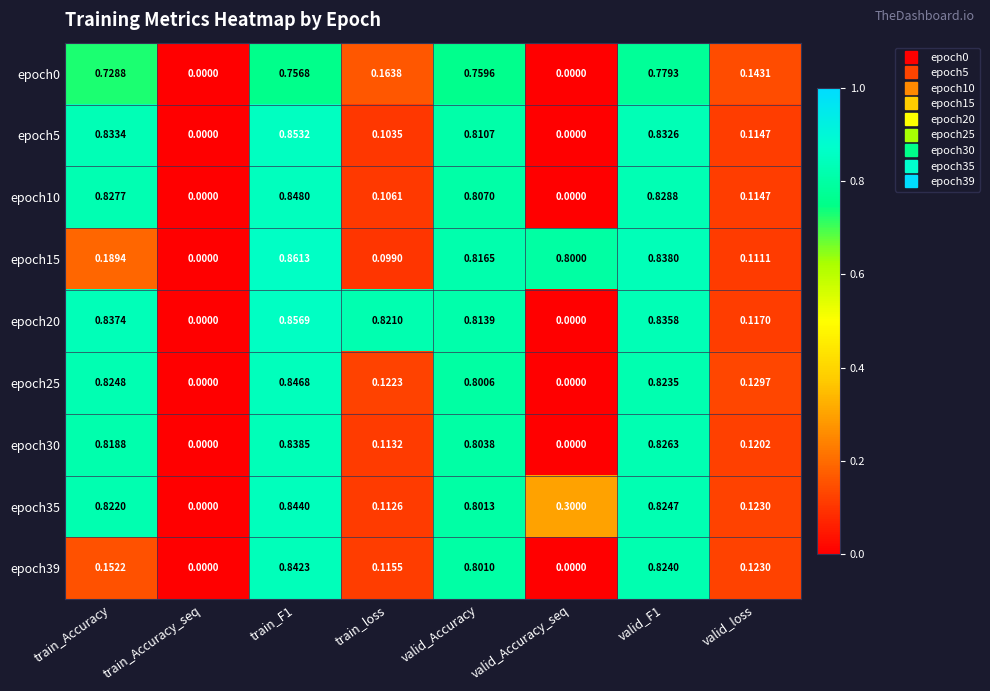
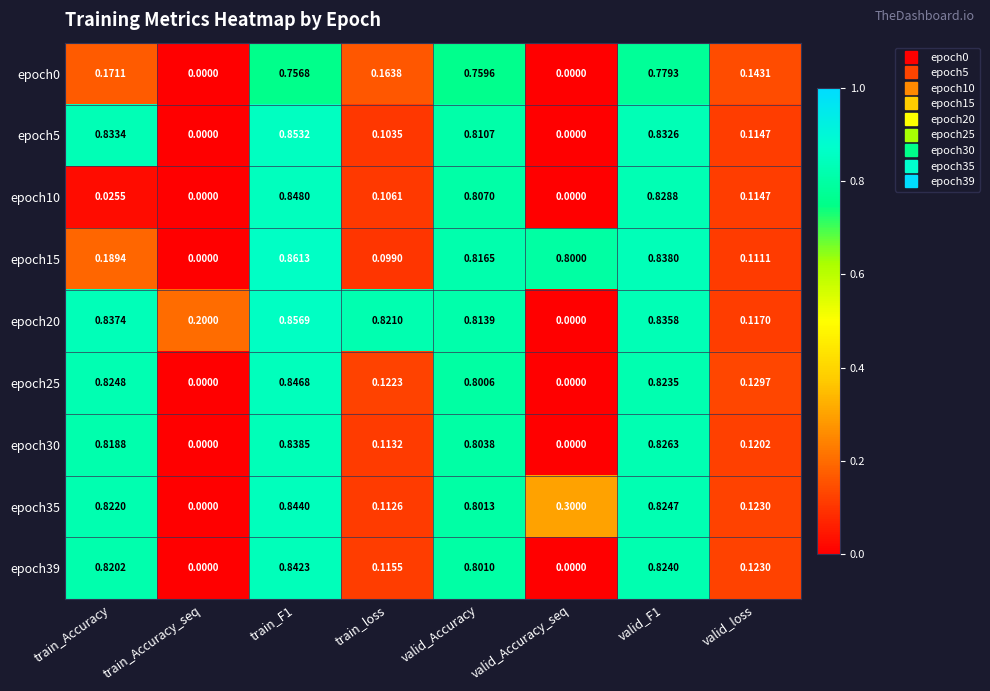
epoch0, train_Accuracy: 0.7288 -> 0.1711
epoch10, train_Accuracy: 0.8277 -> 0.0255
epoch20, train_Accuracy_seq: 0.0000 -> 0.2000
epoch39, train_Accuracy: 0.1522 -> 0.8202
